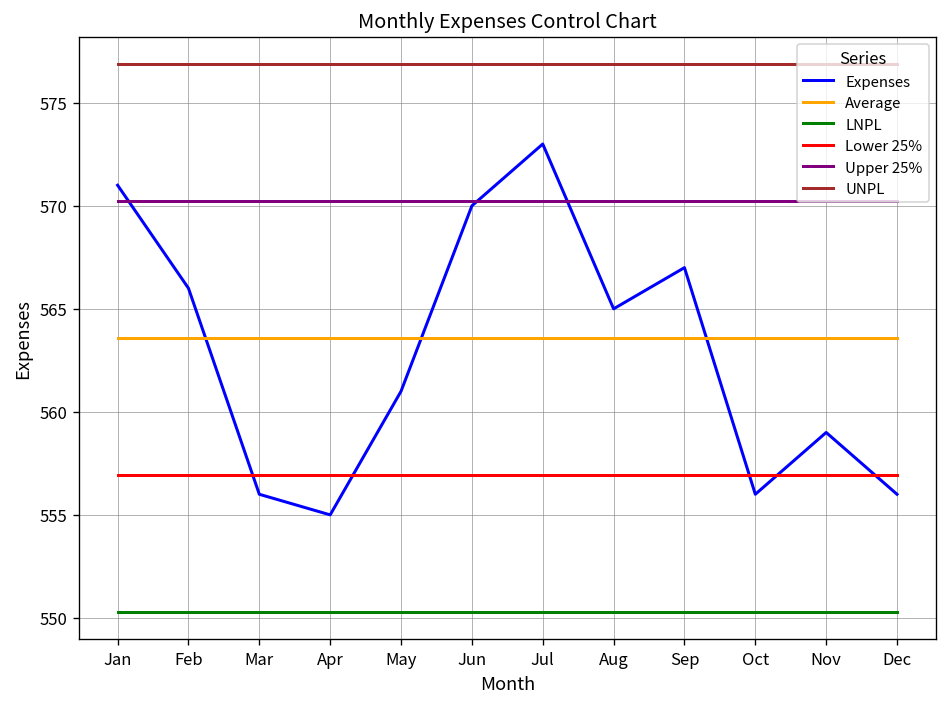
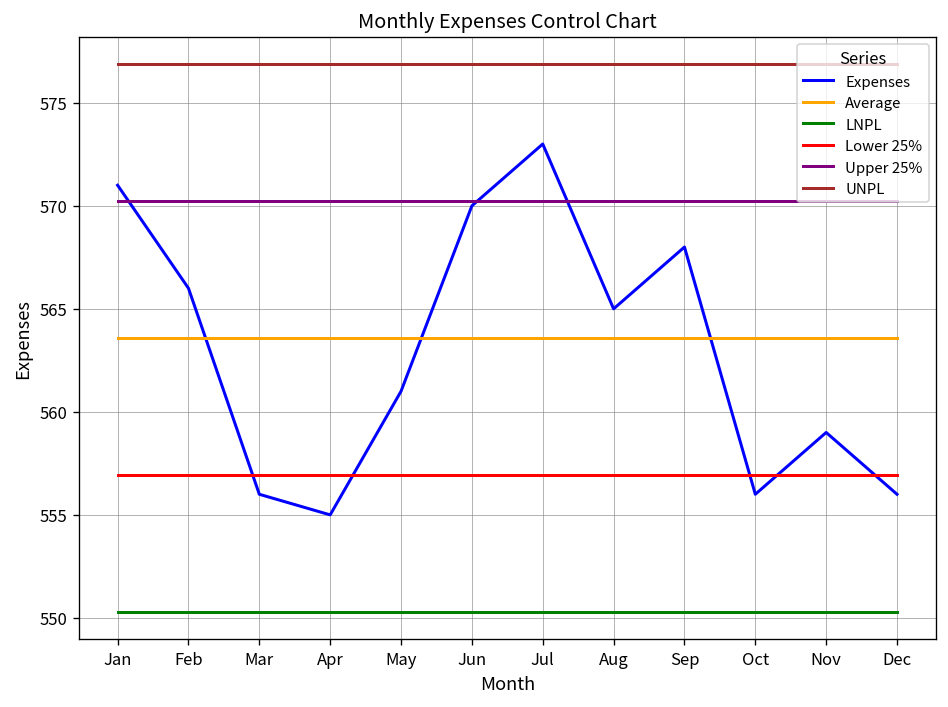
Expenses, Sep: 567 -> 568
